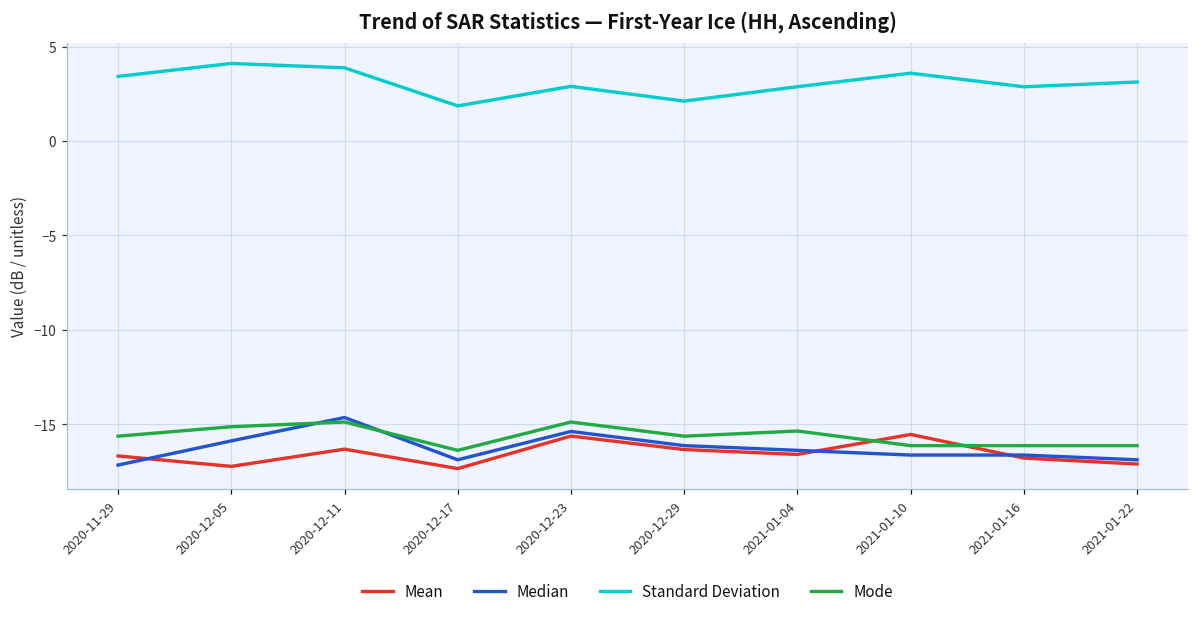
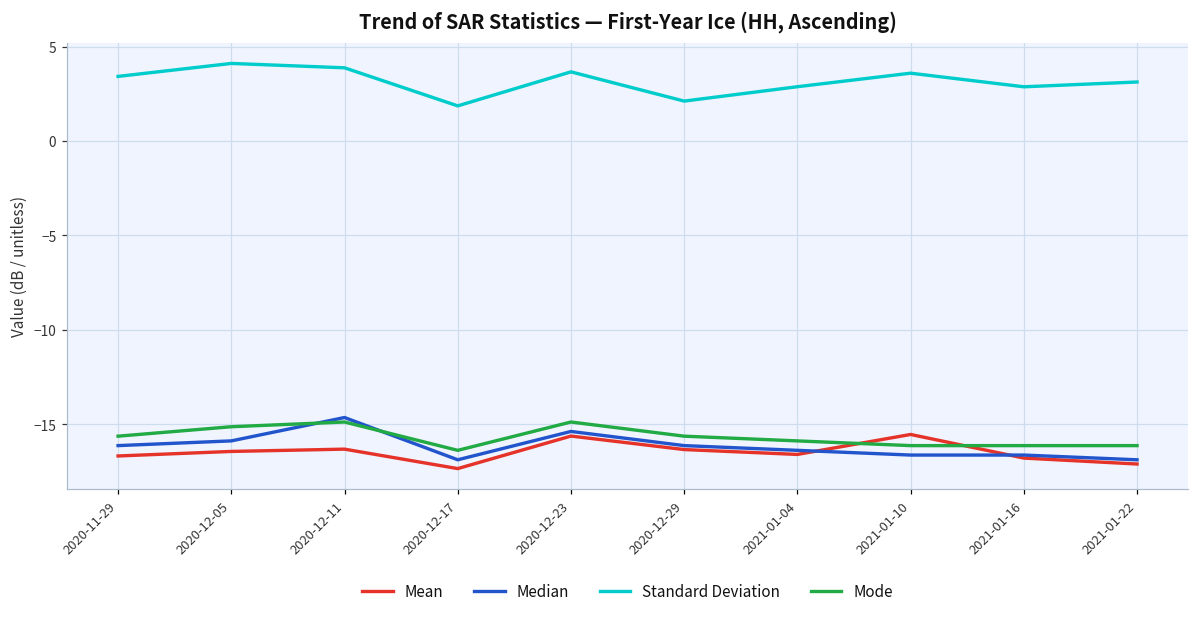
Median, 2020-11-29: -17.2 -> -16.1
Mean, 2020-12-05: -17.2 -> -16.4
Standard Deviation, 2020-12-23: 2.9 -> 3.7
Mode, 2021-01-04: -15.4 -> -15.9
